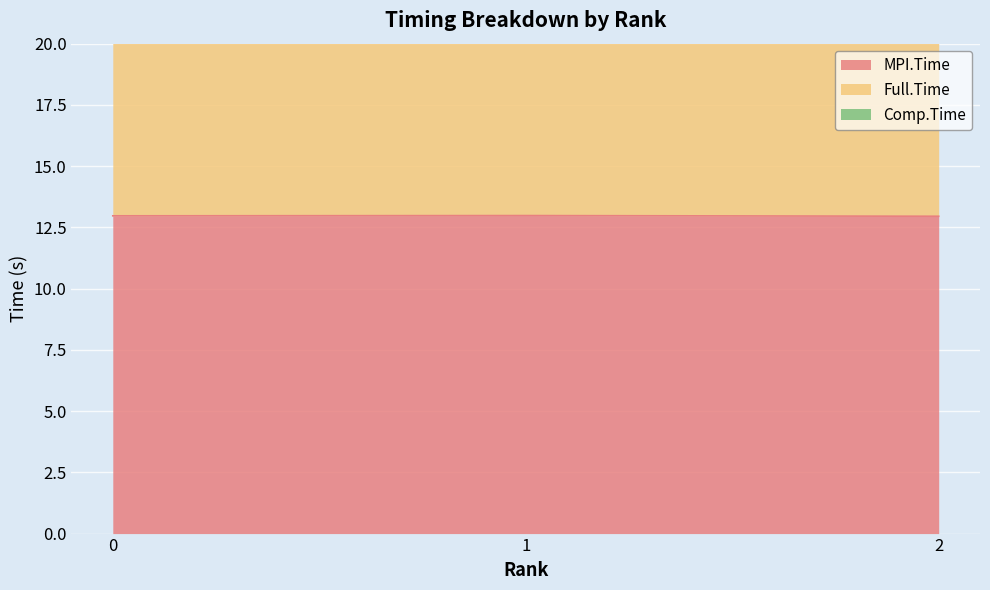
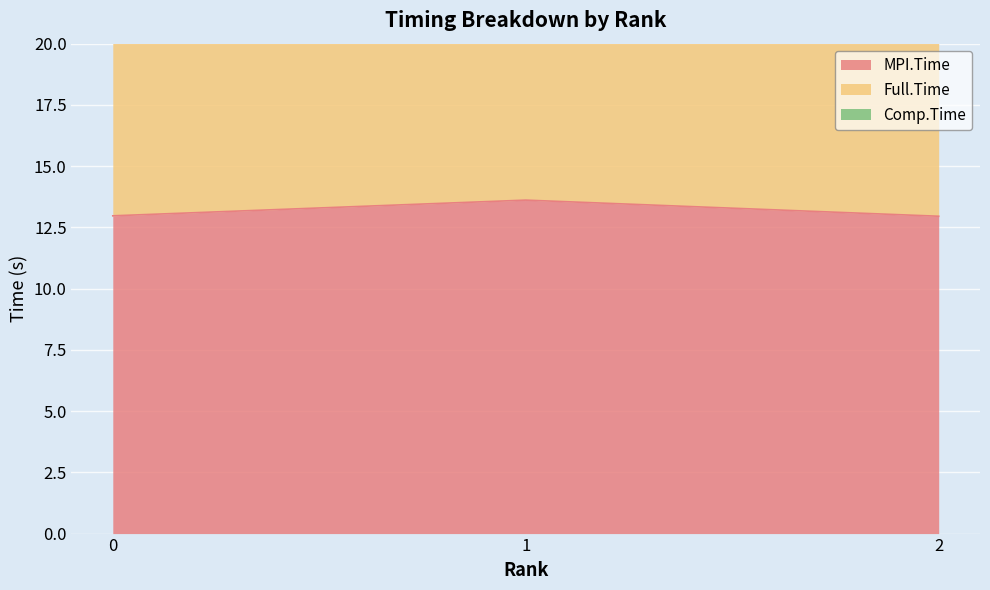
MPI.Time, 1: 13.0 -> 13.6
